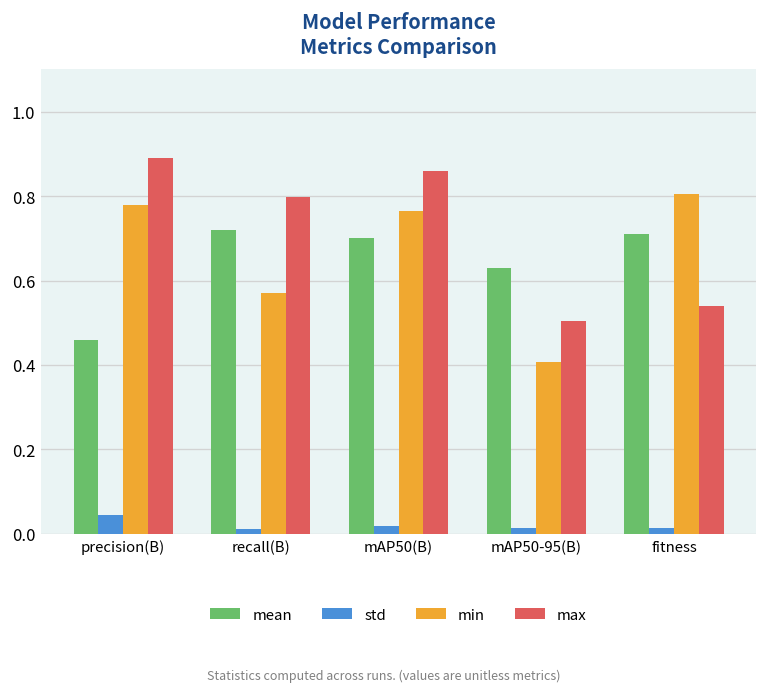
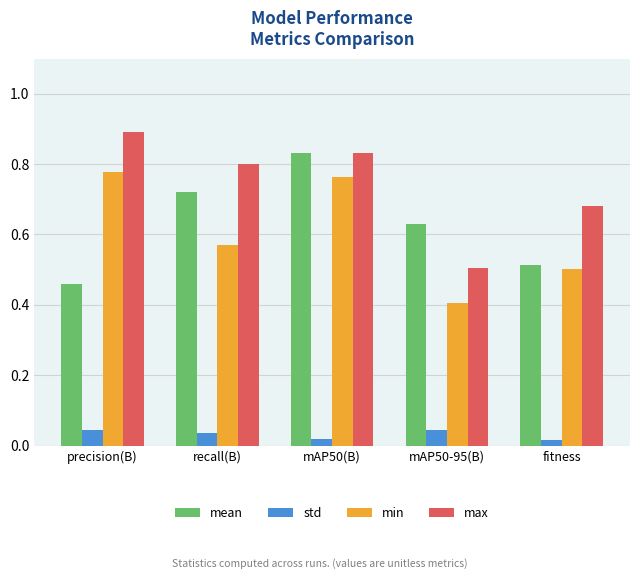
std, recall(B): 0.01 -> 0.03
mean, mAP50(B): 0.70 -> 0.83
max, mAP50(B): 0.86 -> 0.83
std, mAP50-95(B): 0.02 -> 0.04
mean, fitness: 0.71 -> 0.51
min, fitness: 0.81 -> 0.50
max, fitness: 0.54 -> 0.68
